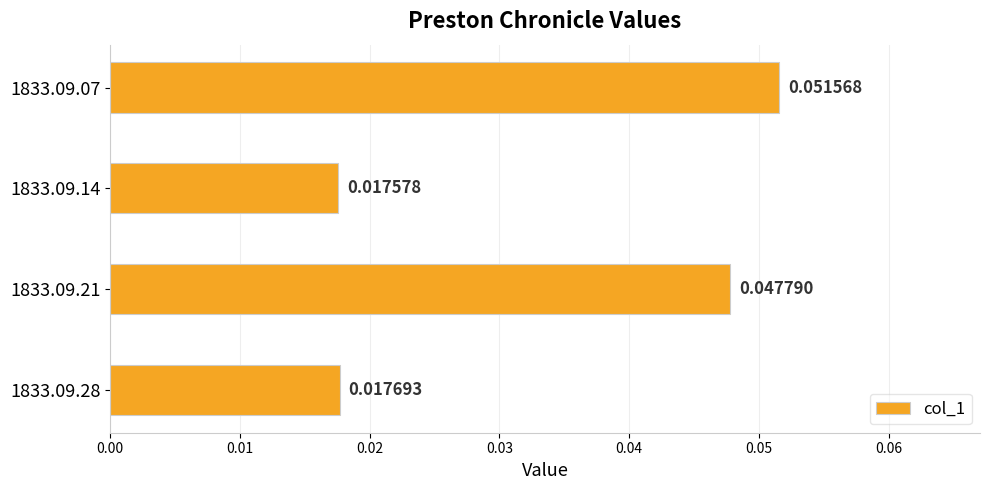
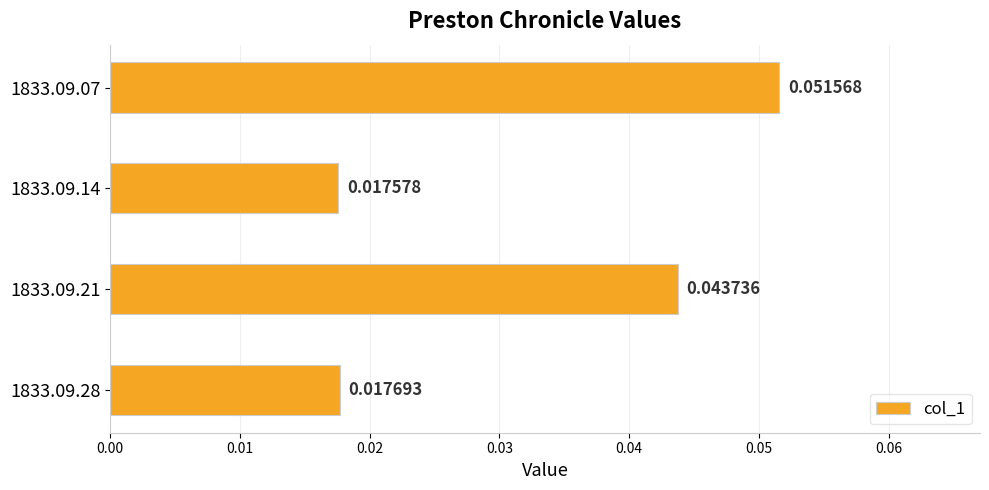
1833.09.21: 0.047790 -> 0.043736
